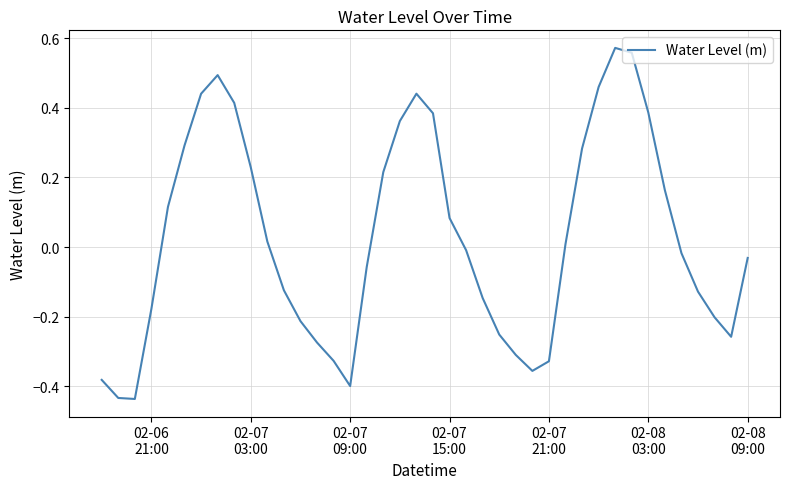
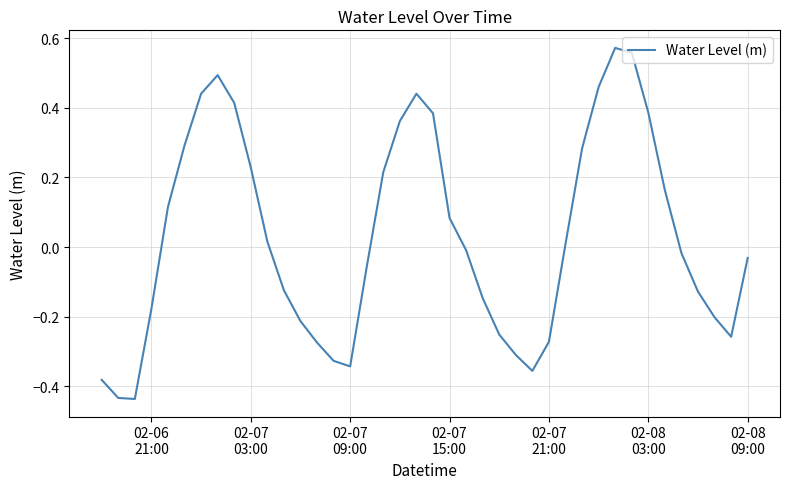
02-07 09:00: -0.40 -> -0.34
02-07 21:00: -0.33 -> -0.27
